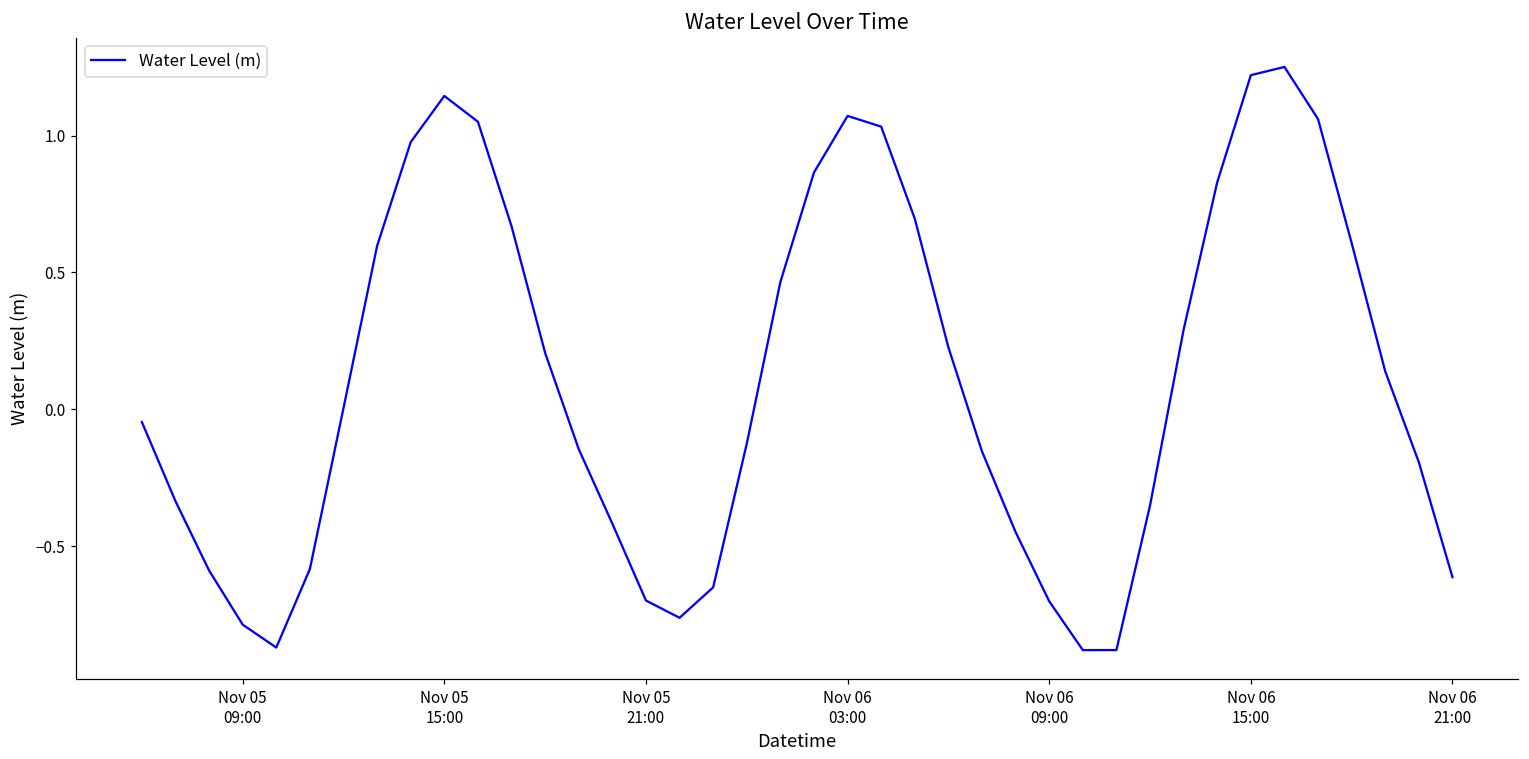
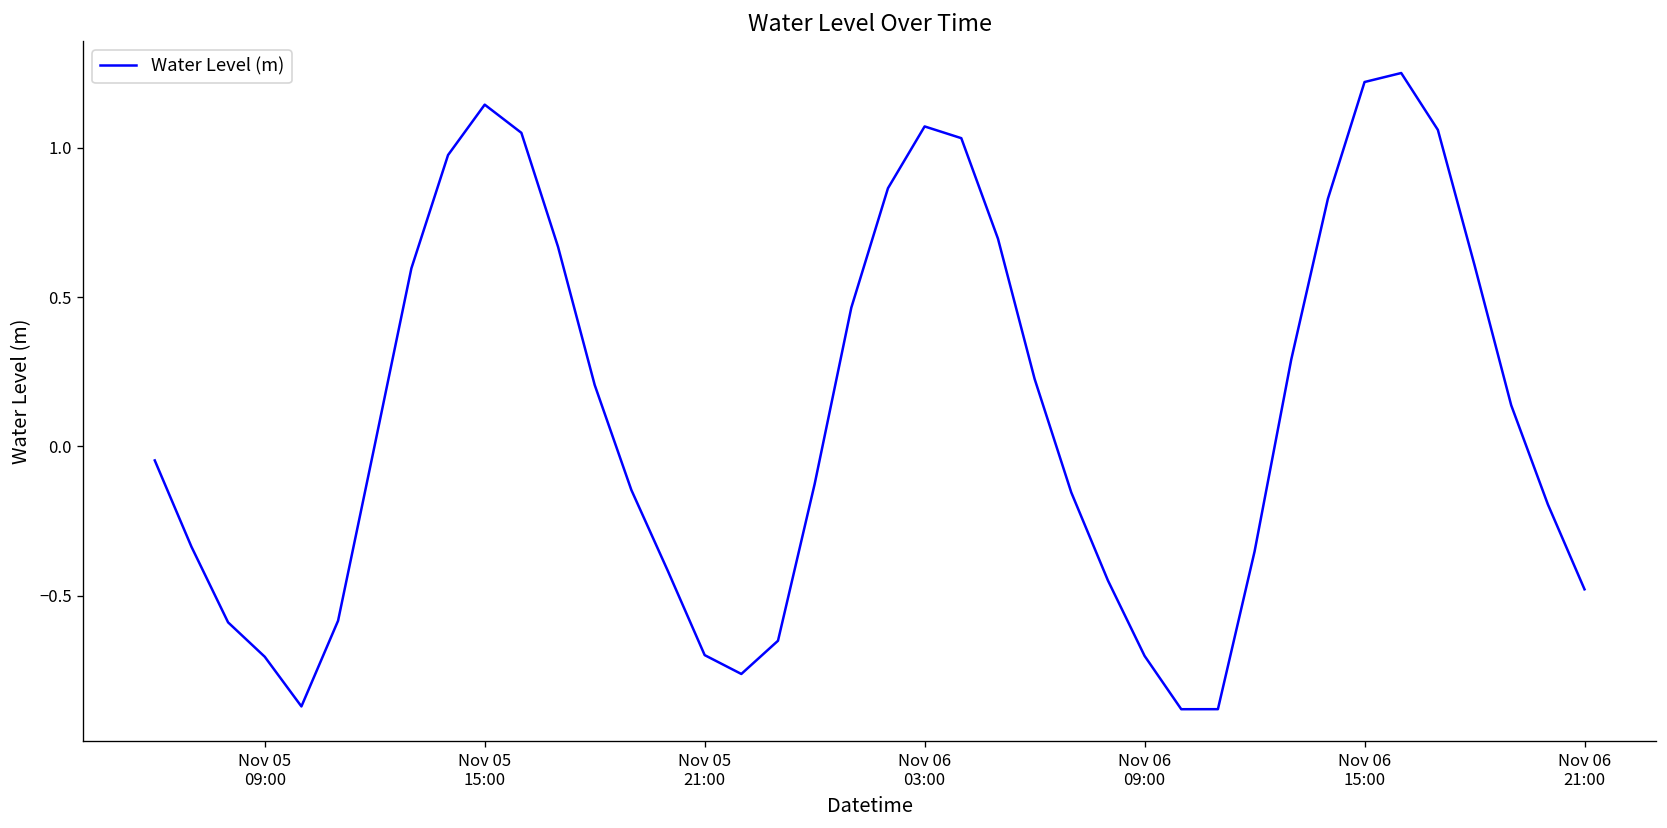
Nov 05 09:00: -0.79 -> -0.70
Nov 06 21:00: -0.61 -> -0.48
